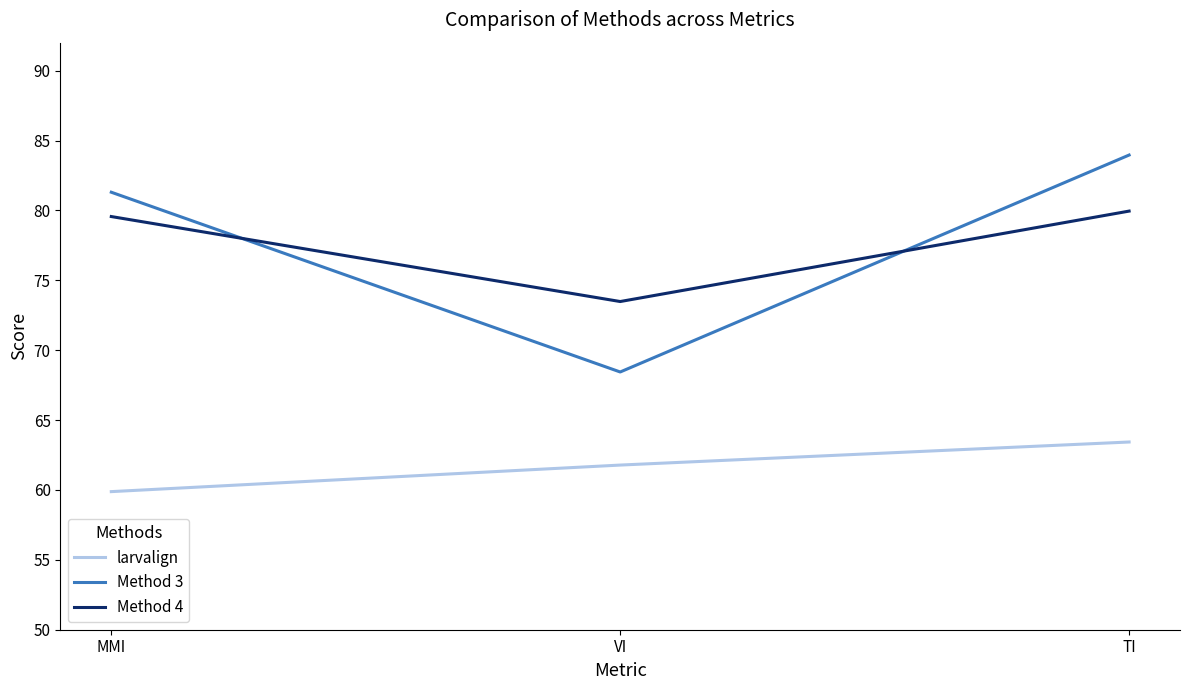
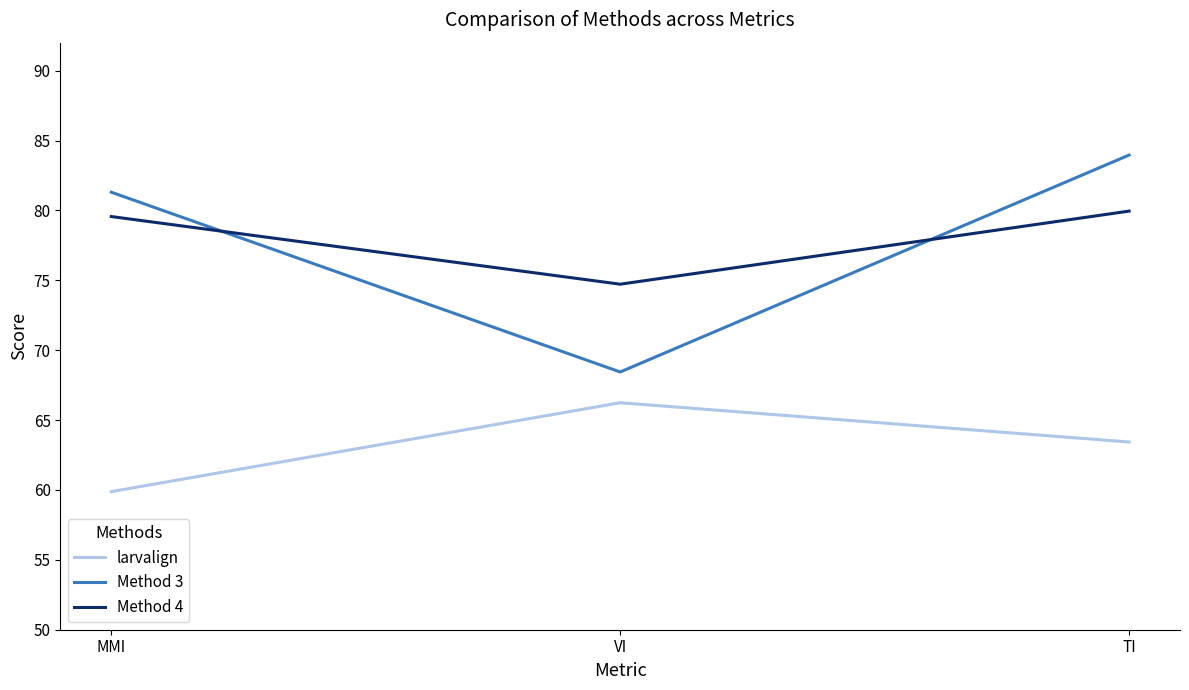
larvalign, VI: 61.8 -> 66.2
Method 4, VI: 73.5 -> 74.7
